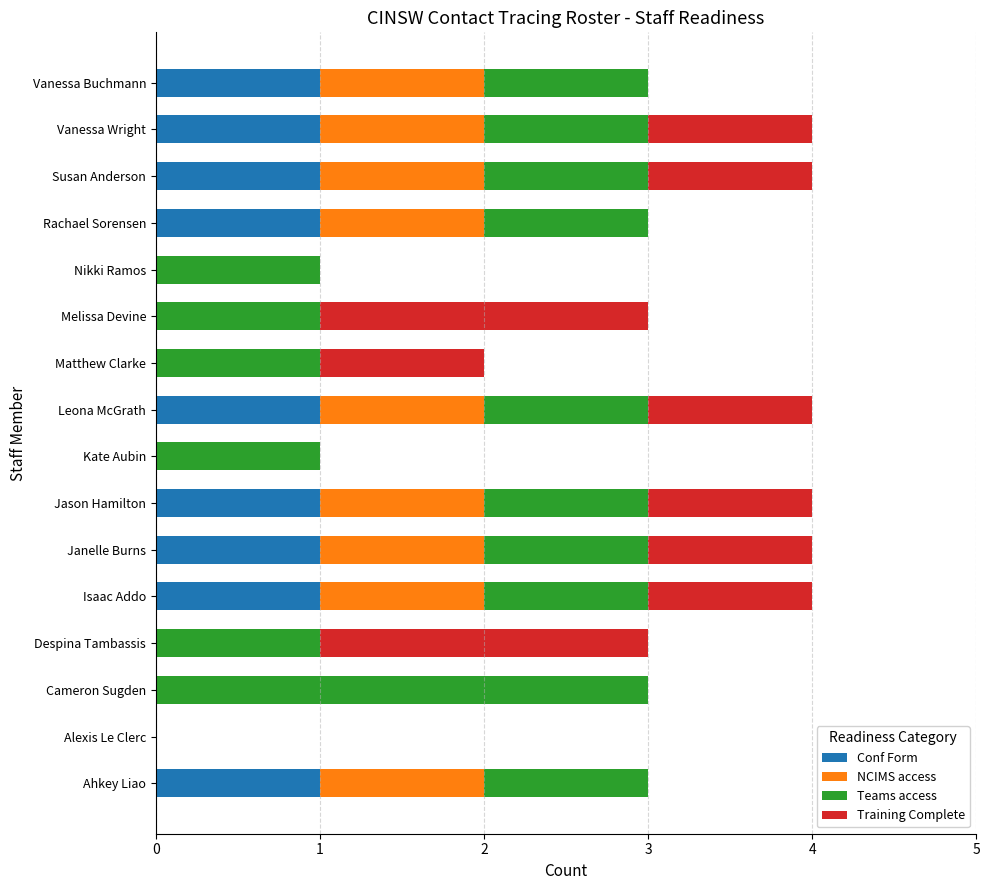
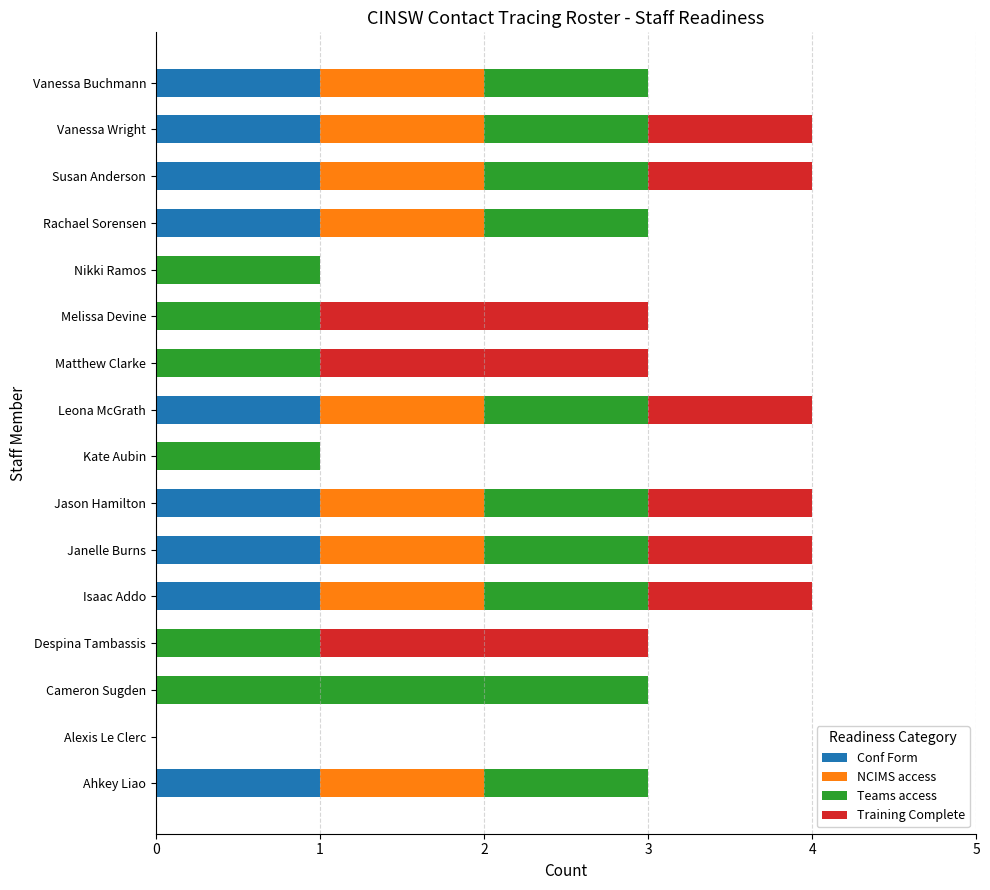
Training Complete, Matthew Clarke: 1 -> 2
